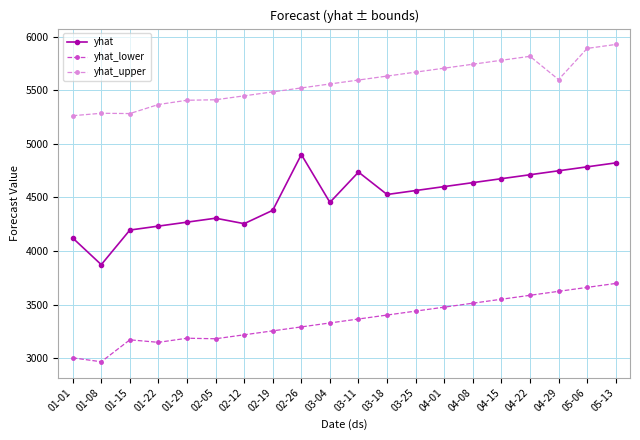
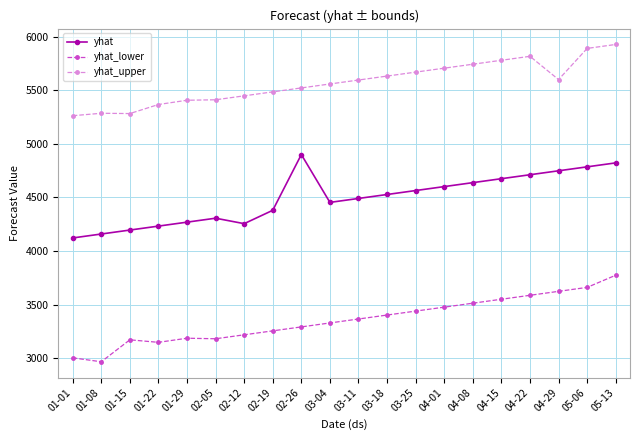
yhat, 01-08: 3870 -> 4160
yhat, 03-11: 4740 -> 4490
yhat_lower, 05-13: 3700 -> 3780
